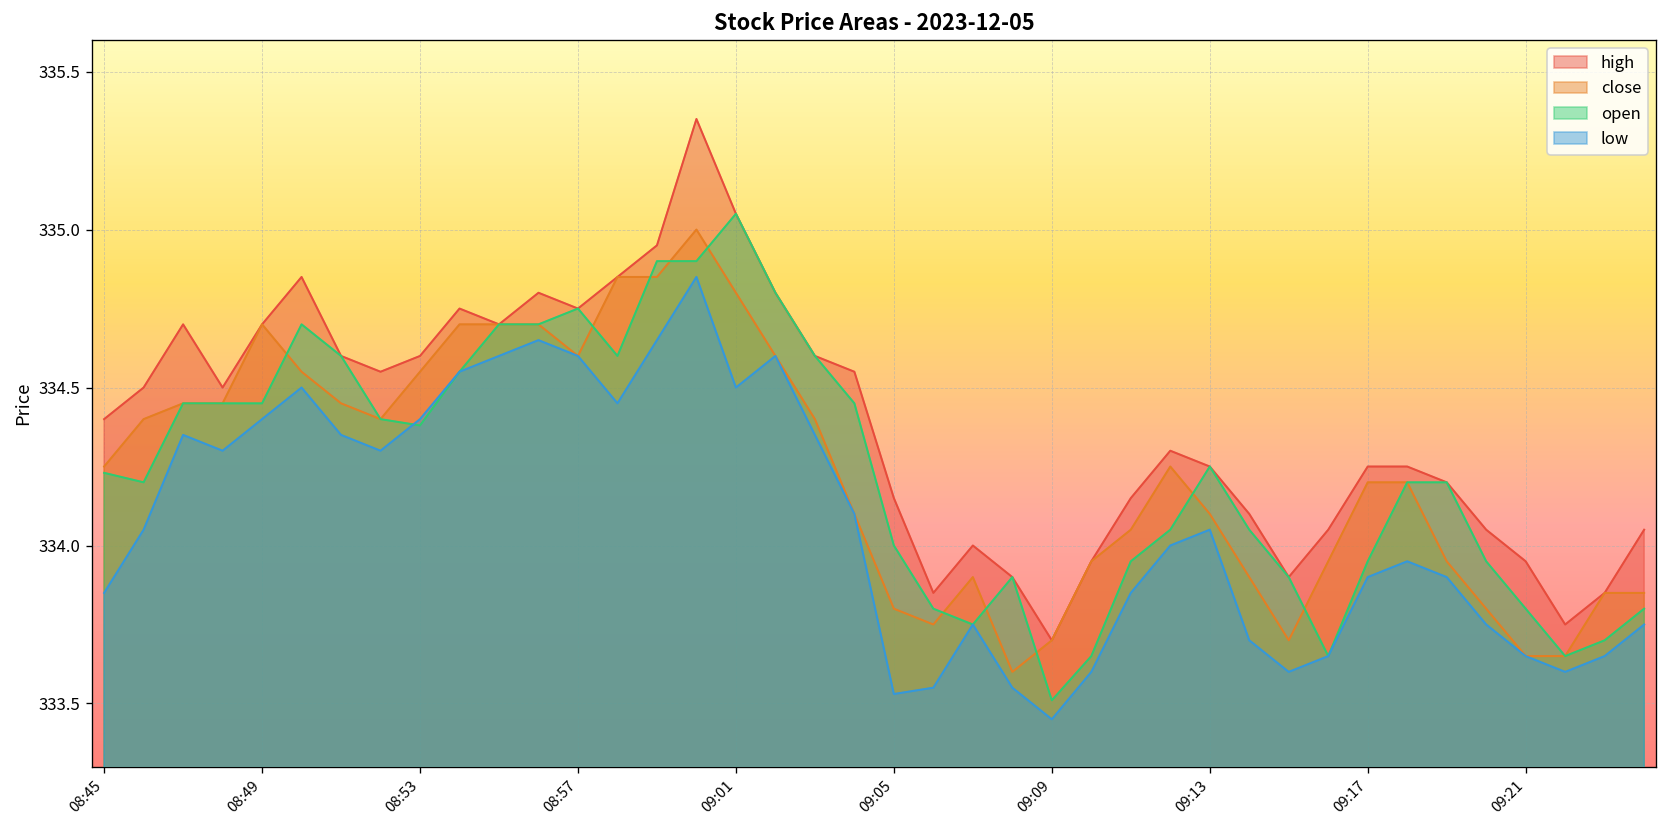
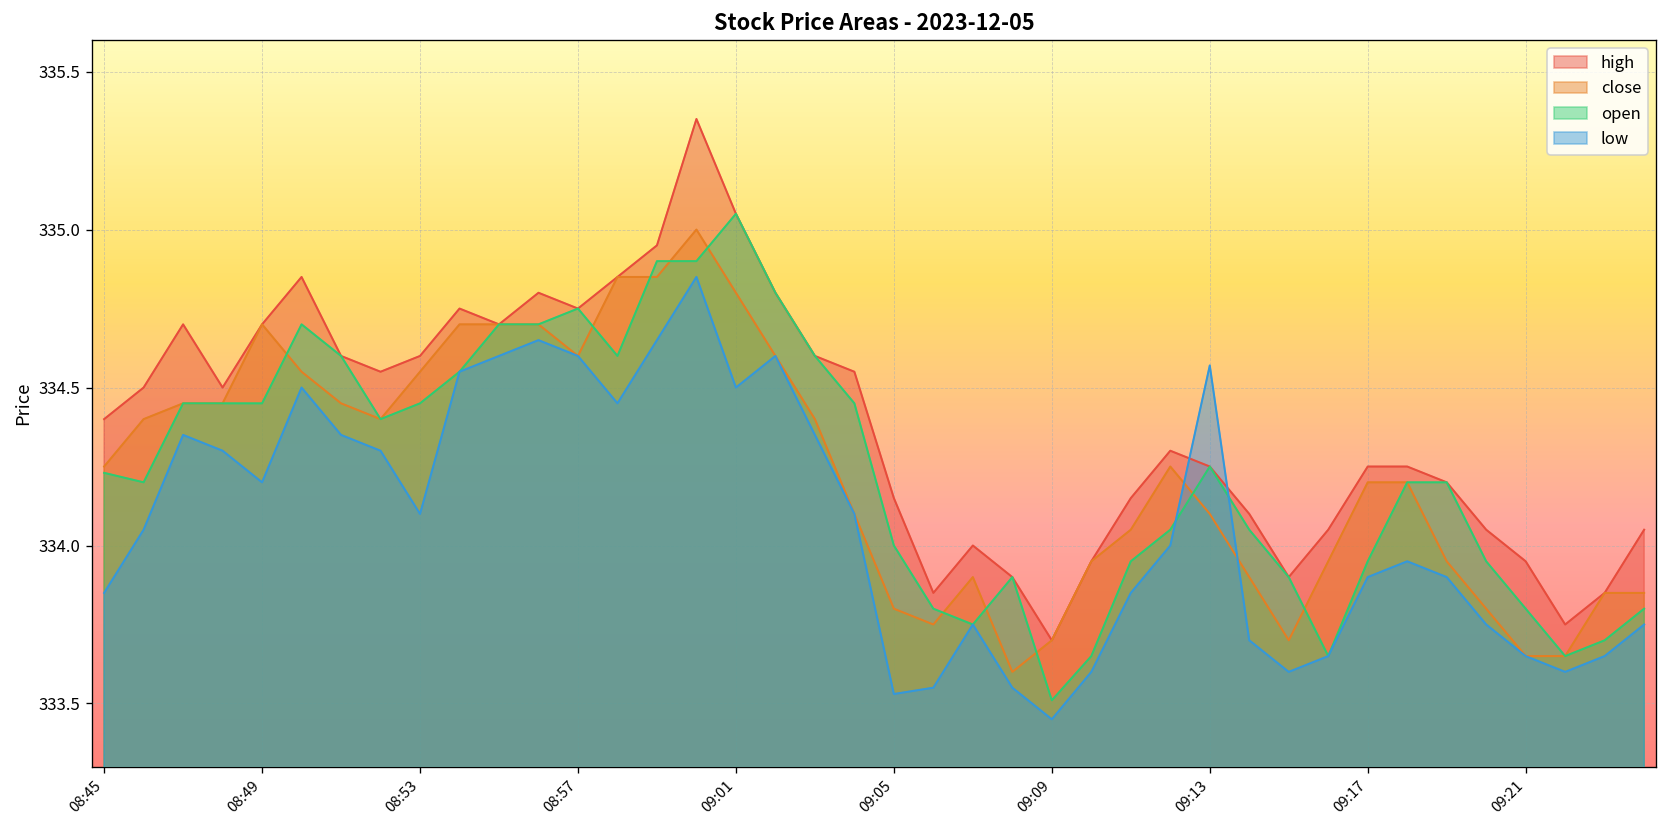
low, 08:49: 334.4 -> 334.2
open, 08:53: 334.38 -> 334.45
low, 08:53: 334.4 -> 334.1
low, 09:13: 334.05 -> 334.57
